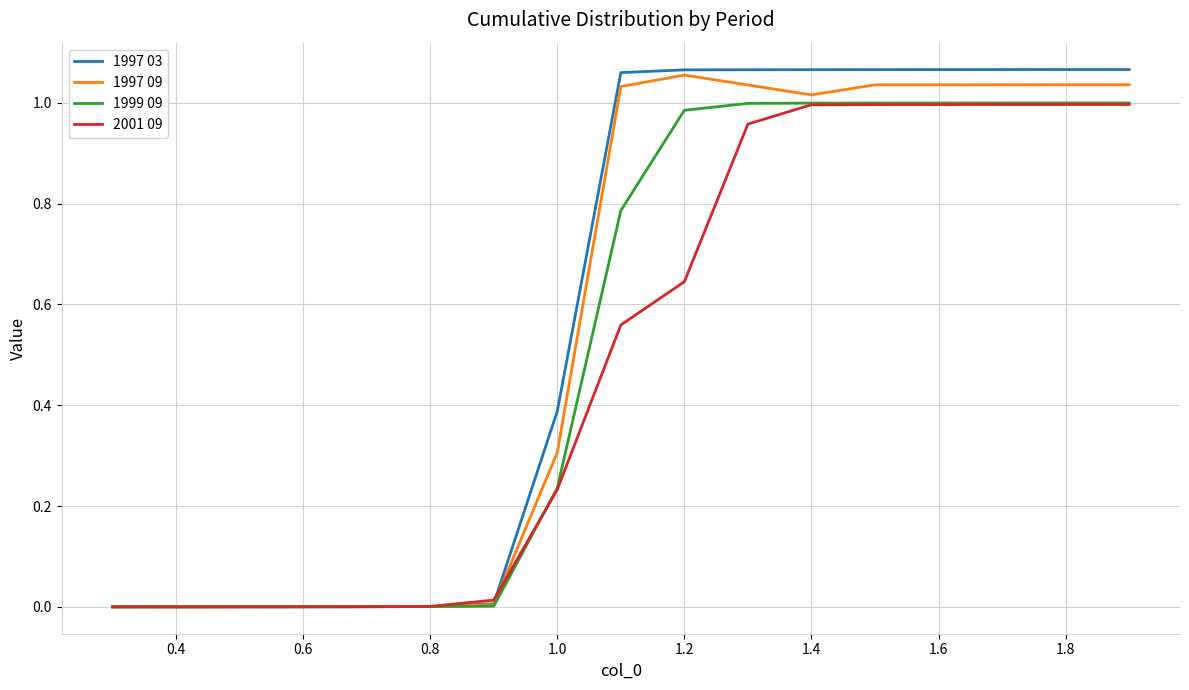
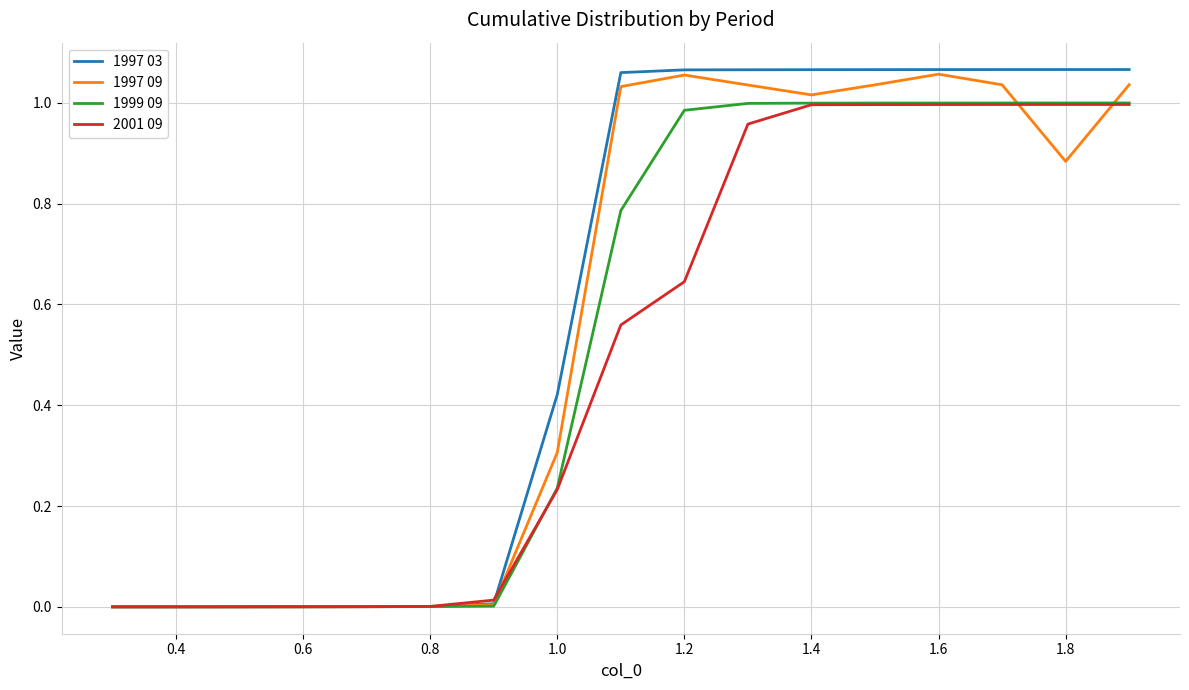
1997 03, 1.0: 0.39 -> 0.42
1997 09, 1.6: 1.04 -> 1.06
1997 09, 1.8: 1.04 -> 0.88
